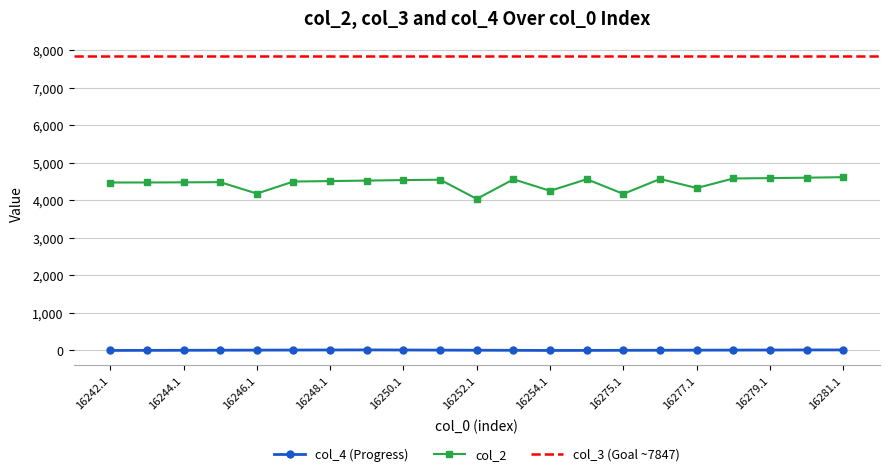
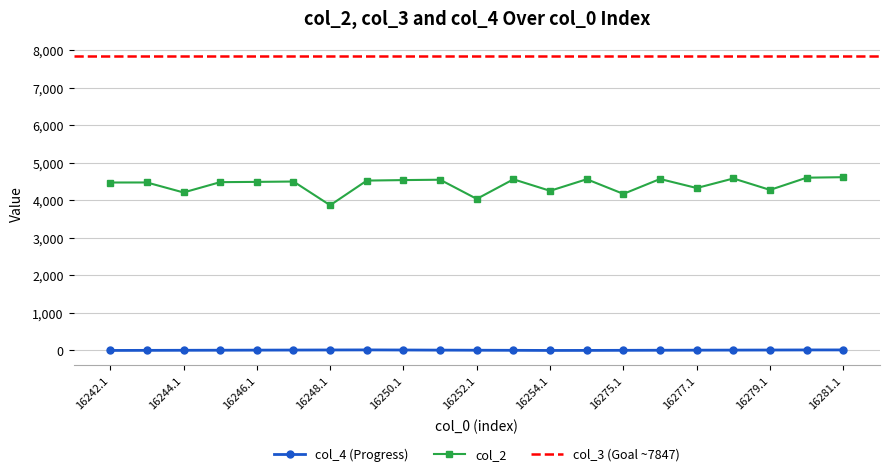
col_2, 16244.1: 4,500 -> 4,200
col_2, 16246.1: 4,200 -> 4,500
col_2, 16248.1: 4,500 -> 3,900
col_2, 16279.1: 4,600 -> 4,300
